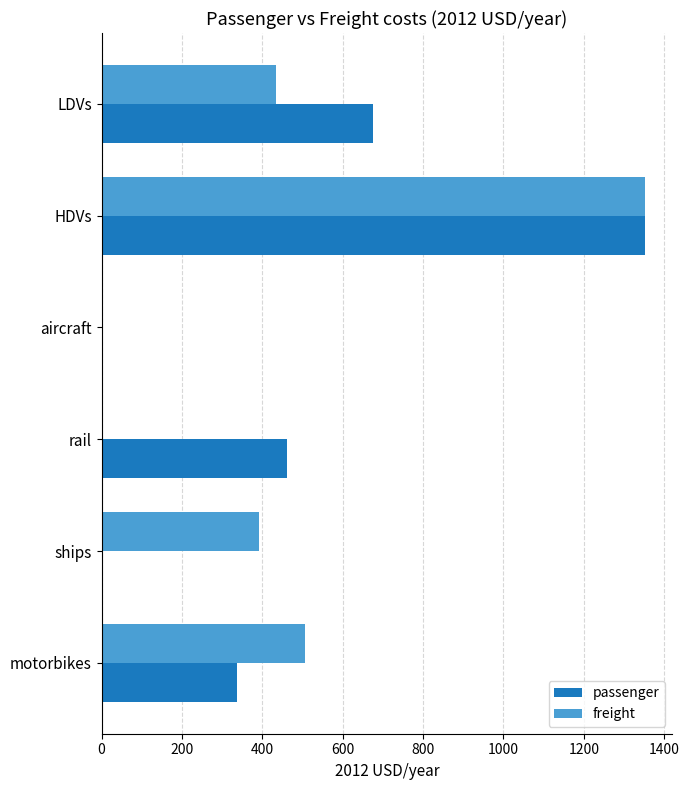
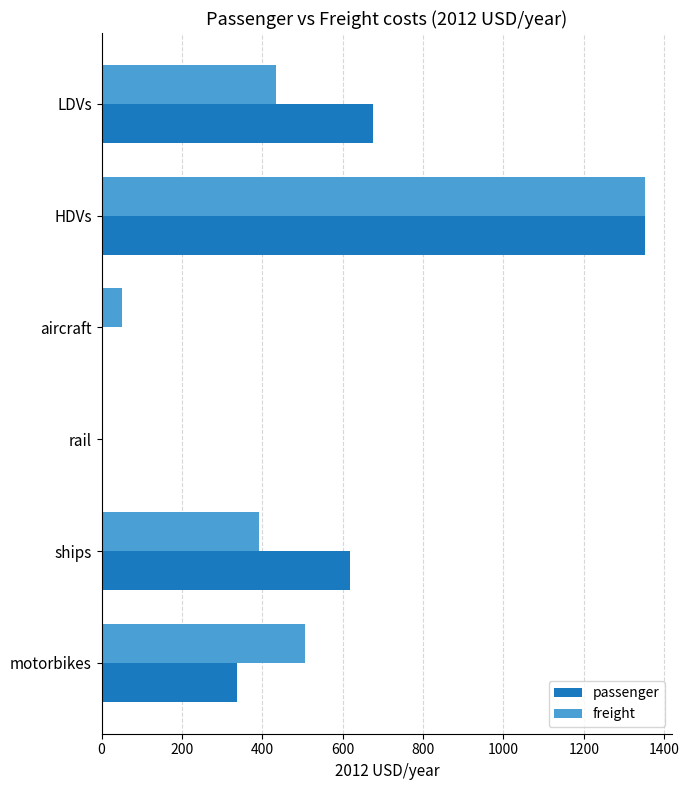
freight, aircraft: 0 -> 50
passenger, rail: 460 -> 0
passenger, ships: 0 -> 620
